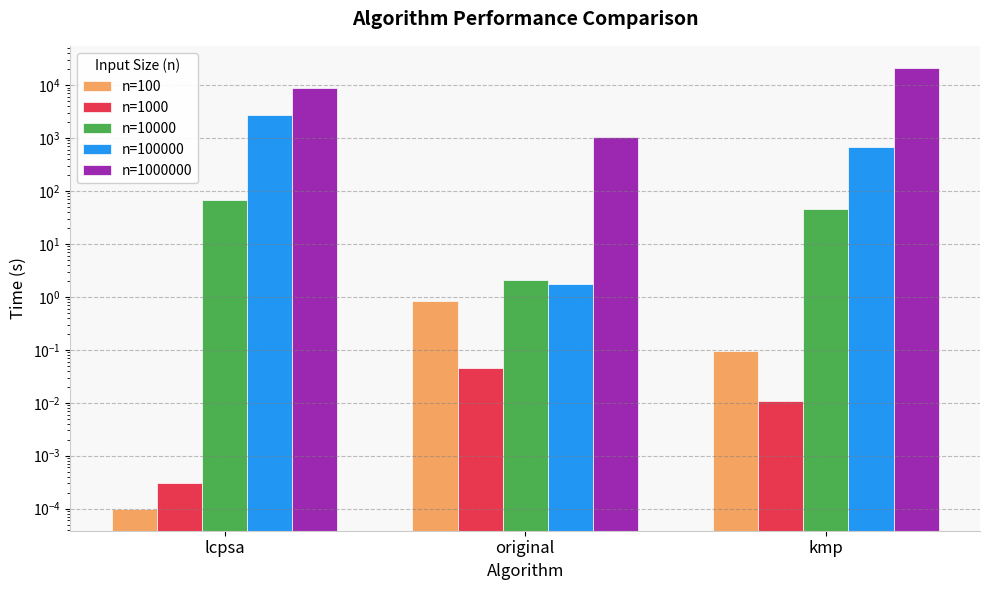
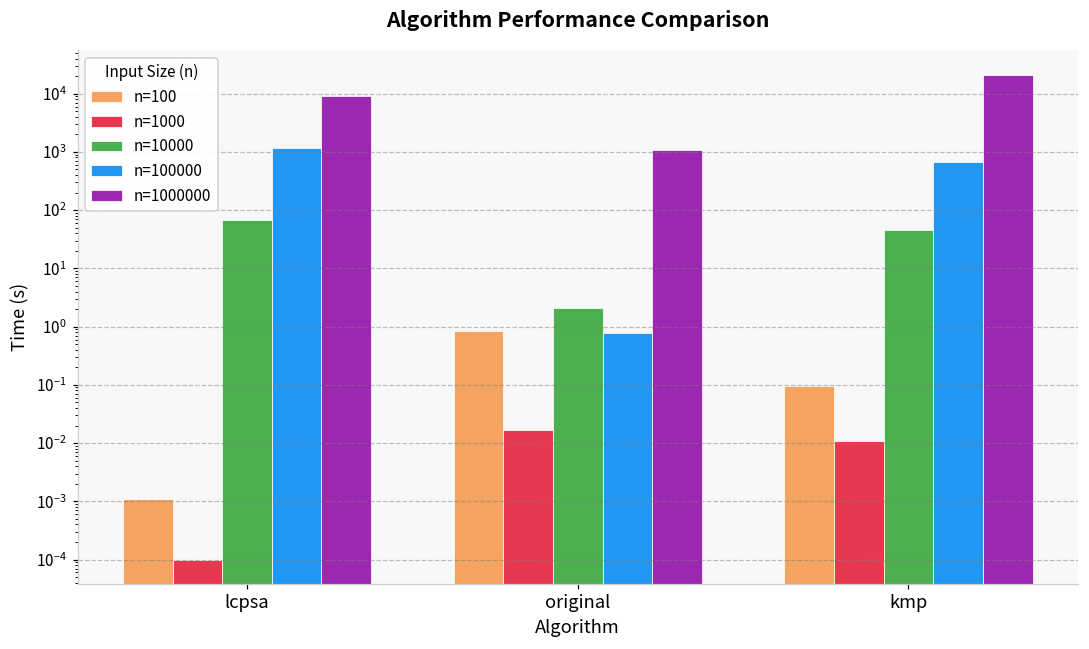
n=100, lcpsa: 0.0001 -> 0.0011
n=1000, lcpsa: 0.0003 -> 0.0001
n=100000, lcpsa: 3000 -> 1200
n=1000, original: 0.05 -> 0.017
n=100000, original: 1.7 -> 0.8
